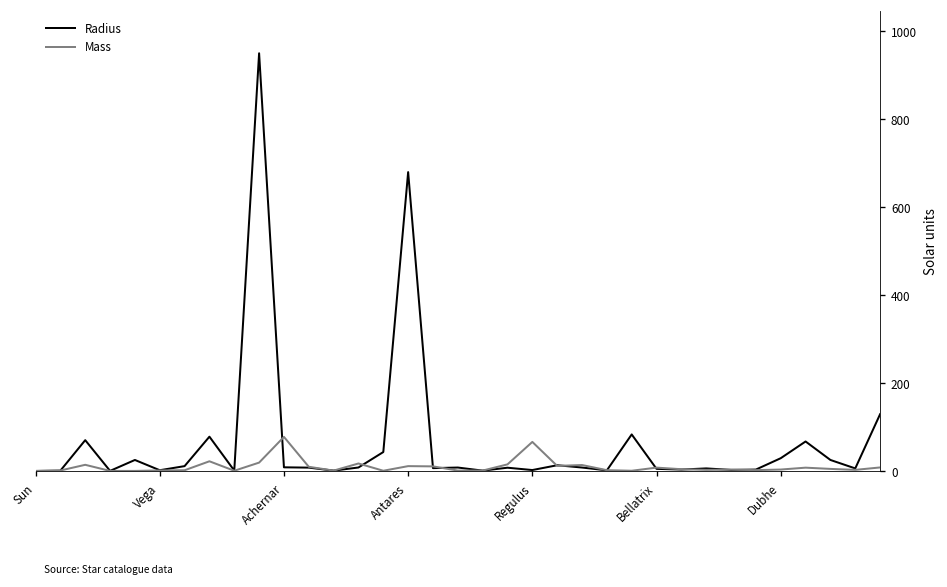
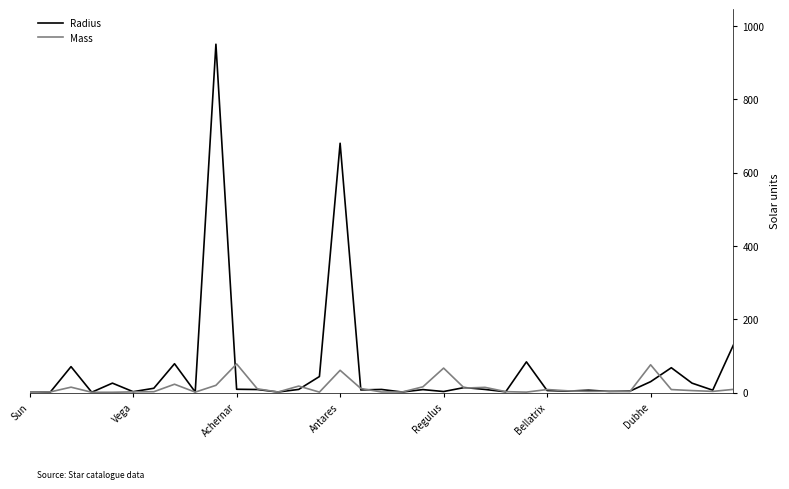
Mass, Antares: 10 -> 60
Mass, Dubhe: 0 -> 80
